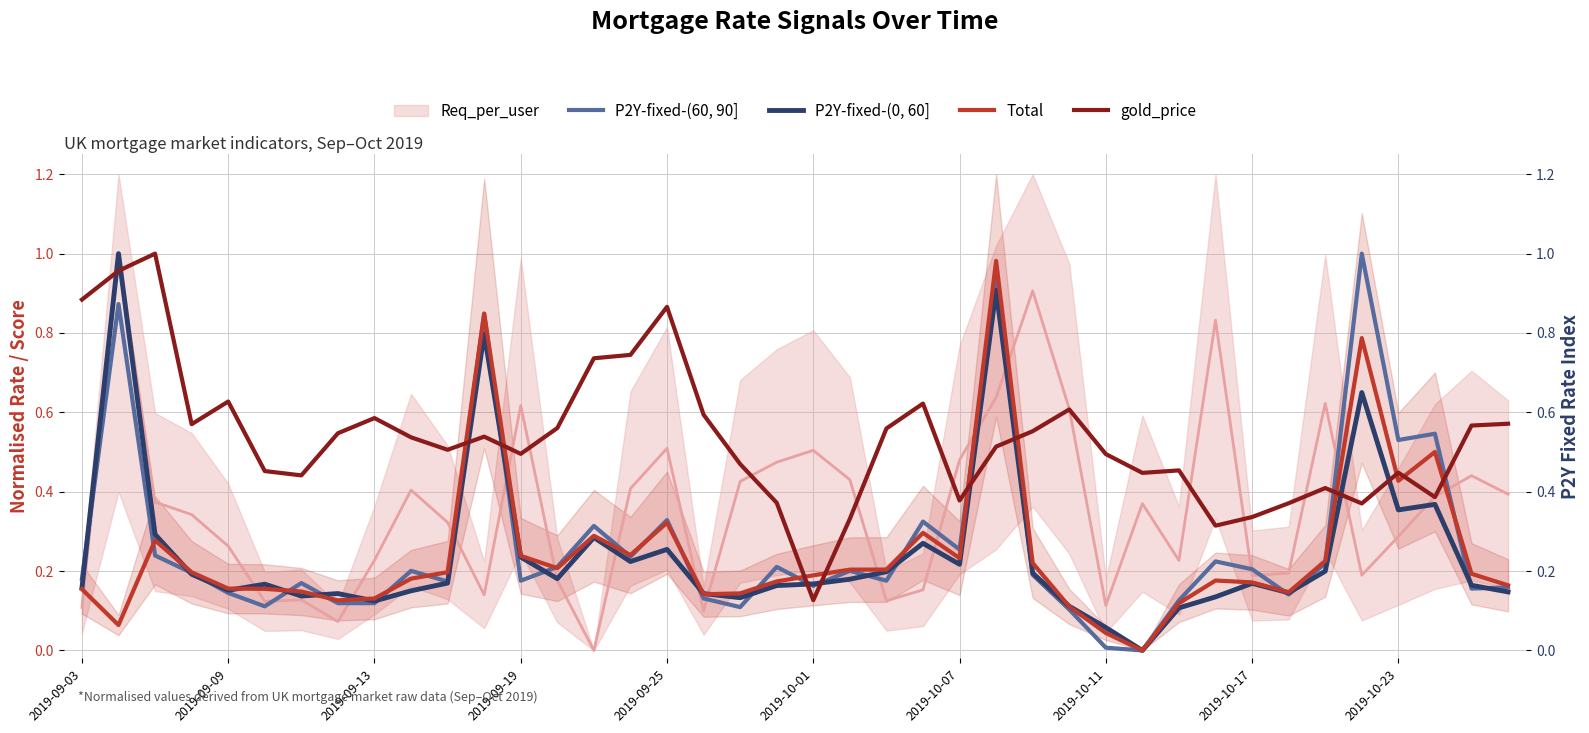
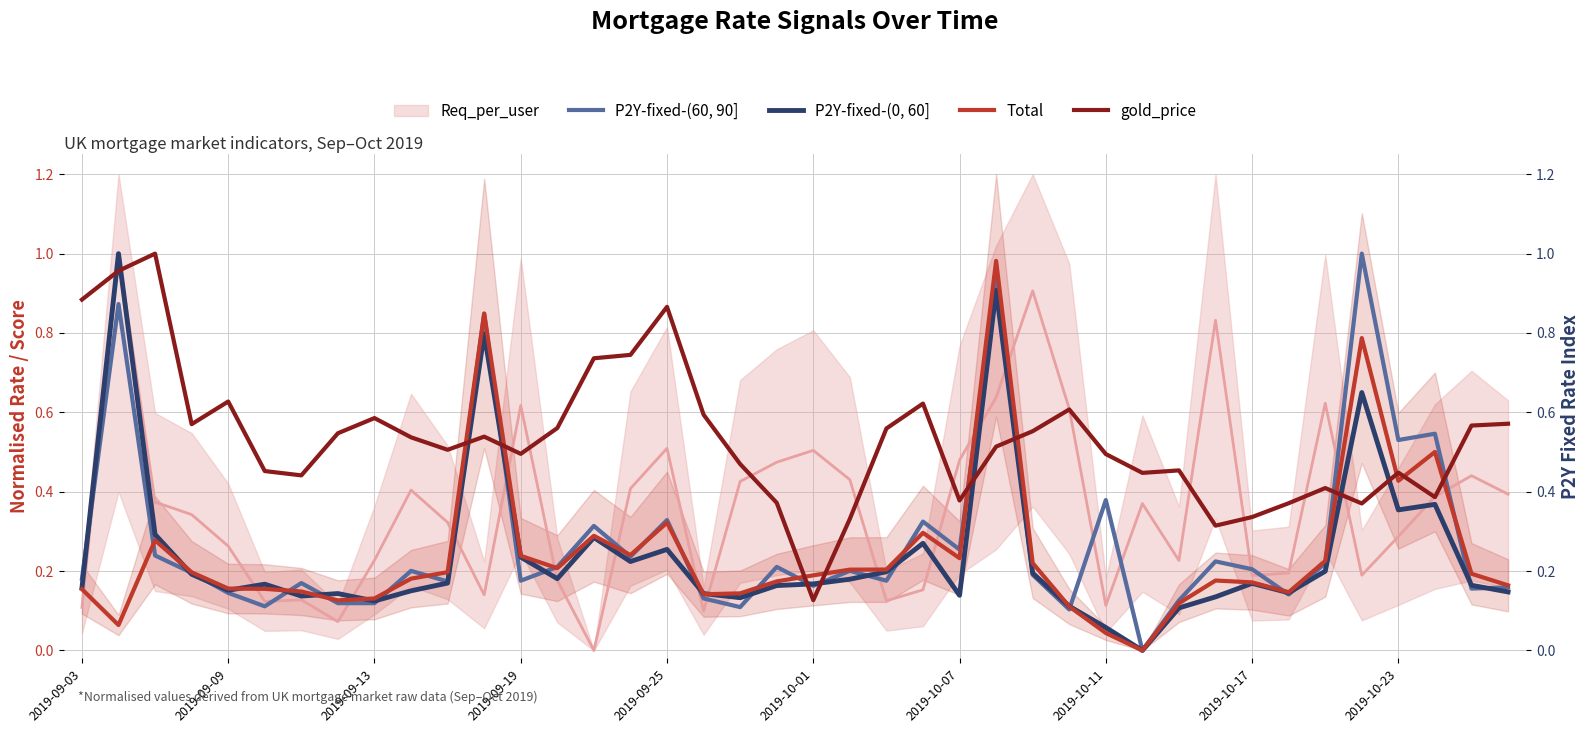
P2Y-fixed-(0, 60], 2019-10-07: 0.22 -> 0.14
P2Y-fixed-(60, 90], 2019-10-11: 0.01 -> 0.38
